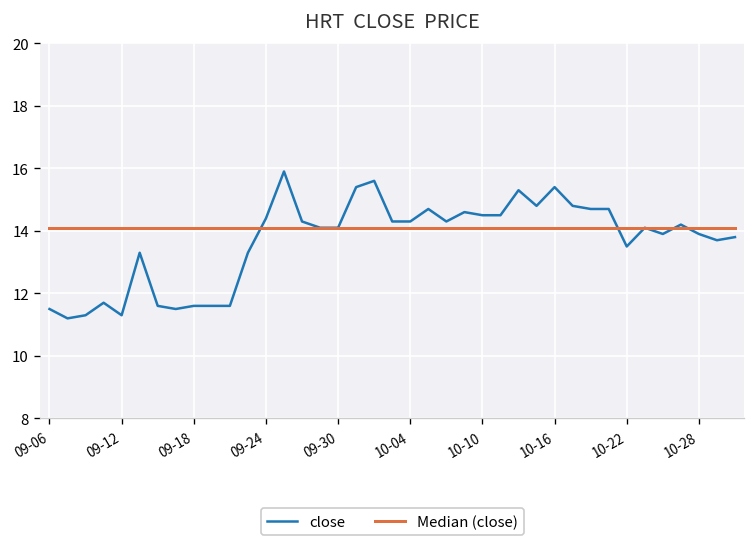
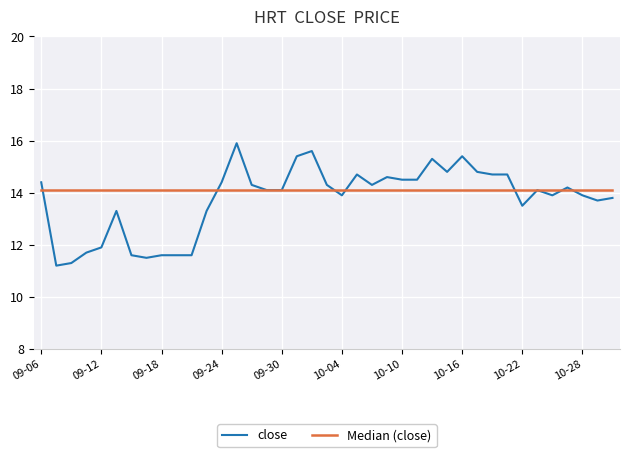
close, 09-06: 11.5 -> 14.4
close, 09-12: 11.3 -> 11.9
close, 10-04: 14.3 -> 13.9
